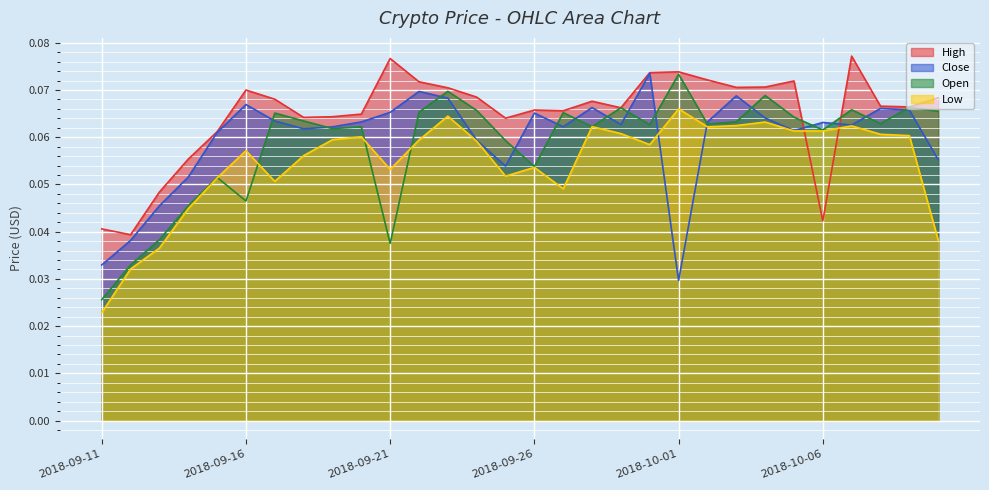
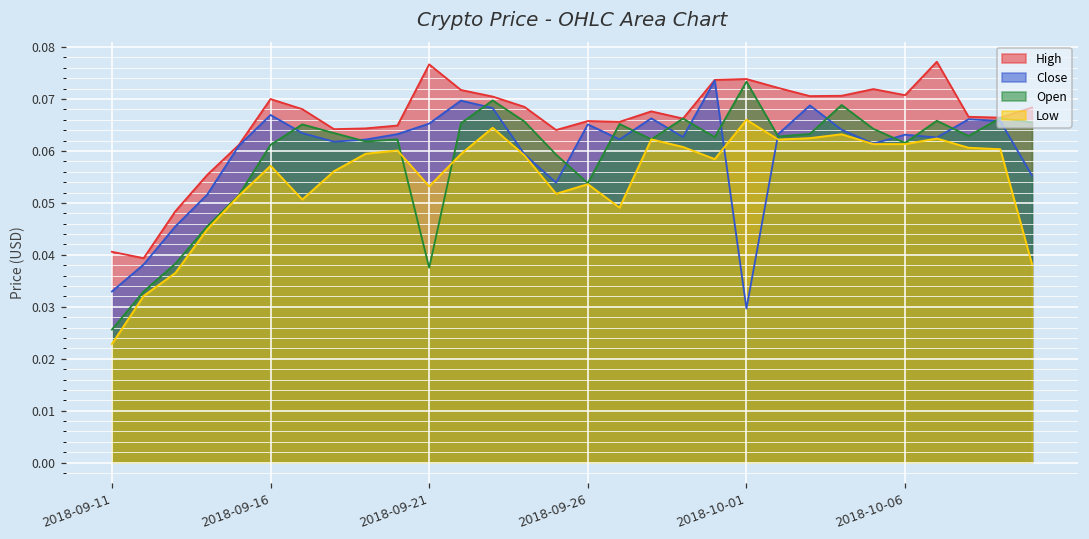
Open, 2018-09-16: 0.046 -> 0.061
High, 2018-10-06: 0.042 -> 0.071
